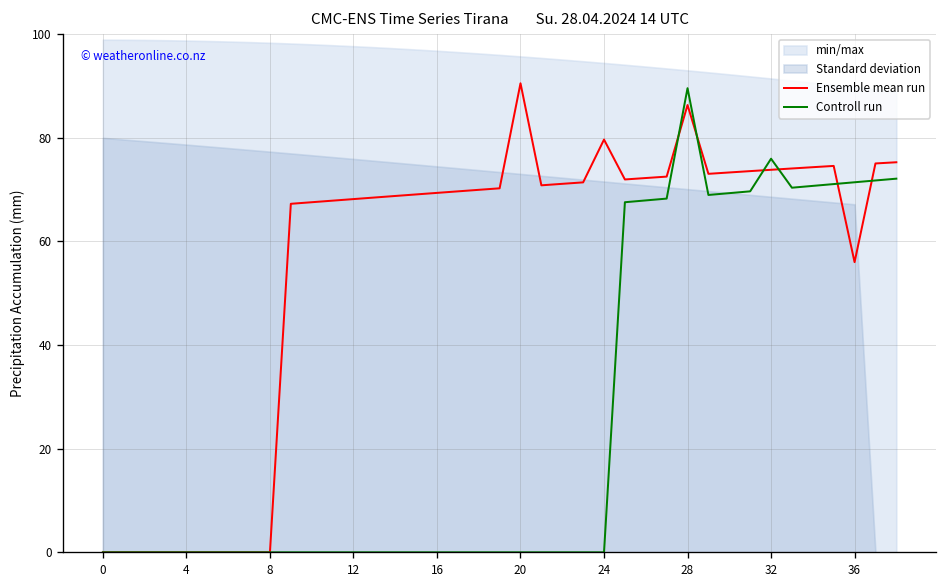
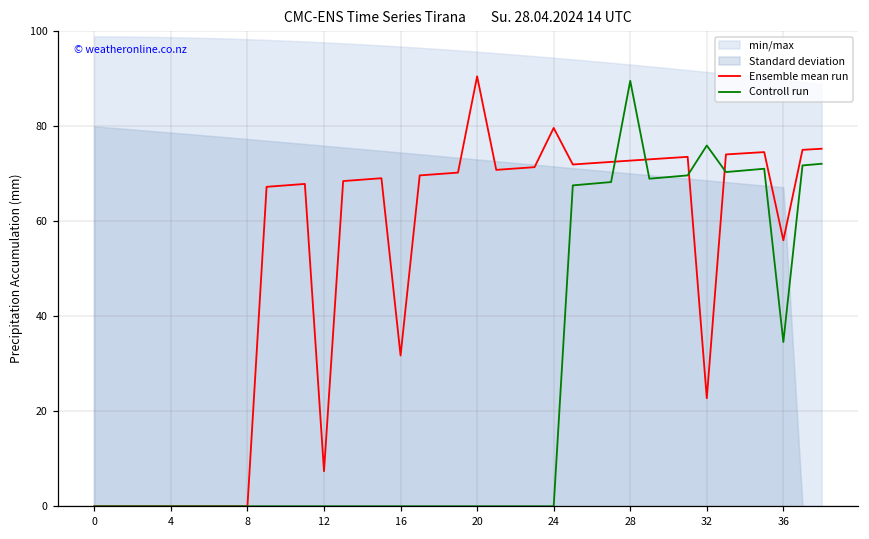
Ensemble mean run, 12: 68 -> 7
Ensemble mean run, 16: 69 -> 32
Ensemble mean run, 28: 86 -> 73
Ensemble mean run, 32: 74 -> 23
Controll run, 36: 71 -> 35
